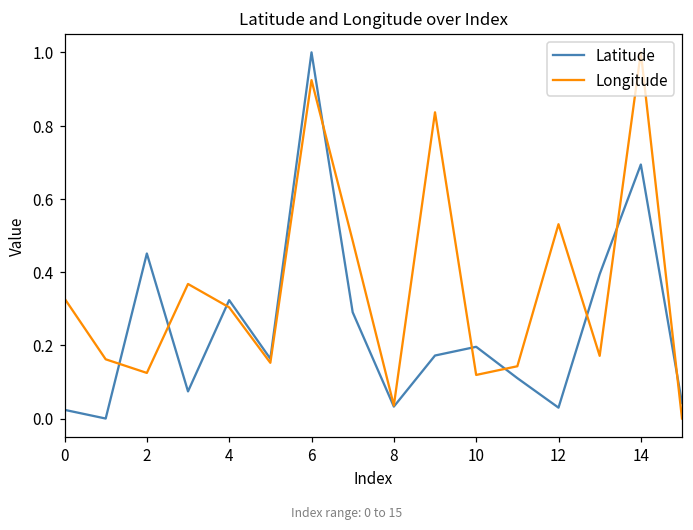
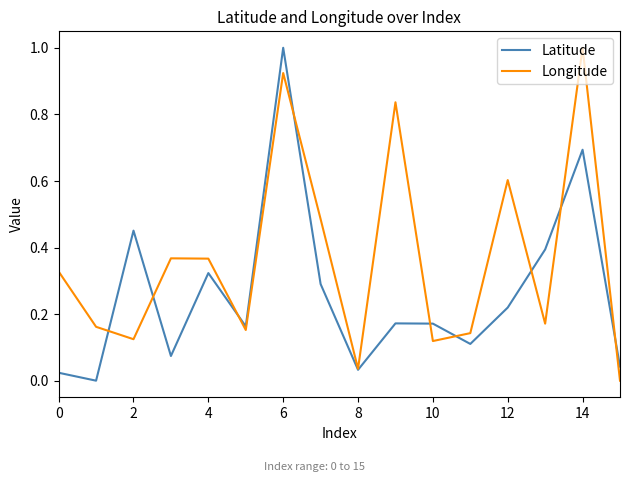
Longitude, 4: 0.30 -> 0.37
Latitude, 10: 0.20 -> 0.17
Latitude, 12: 0.03 -> 0.22
Longitude, 12: 0.53 -> 0.60
